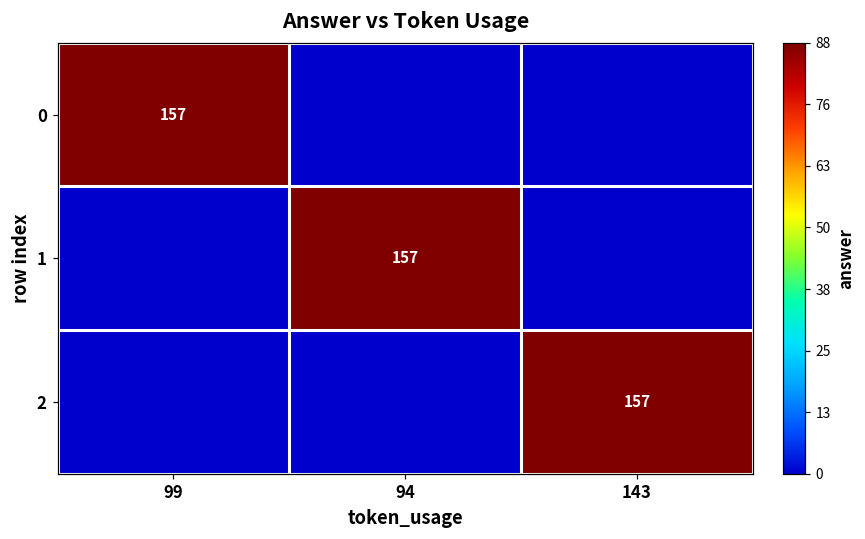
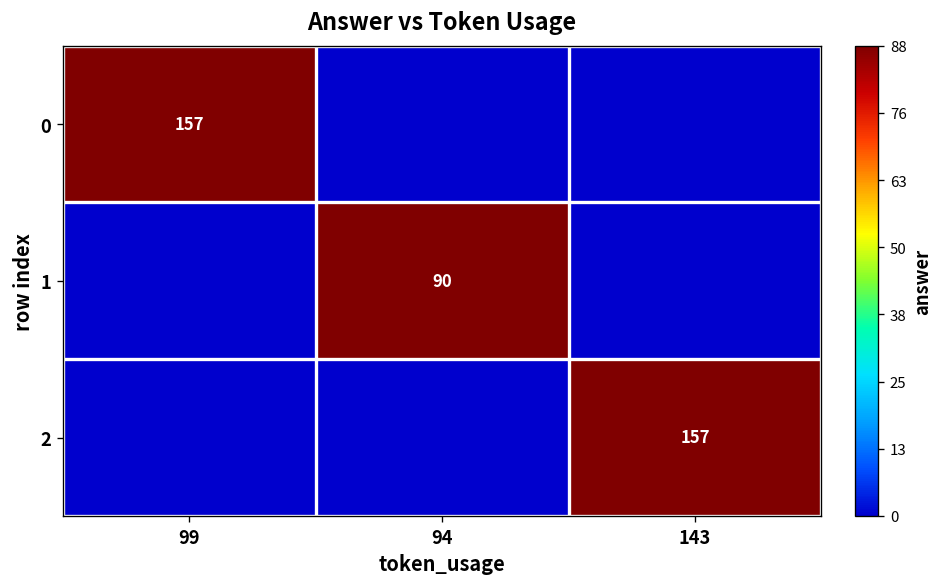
1, 94: 157 -> 90
